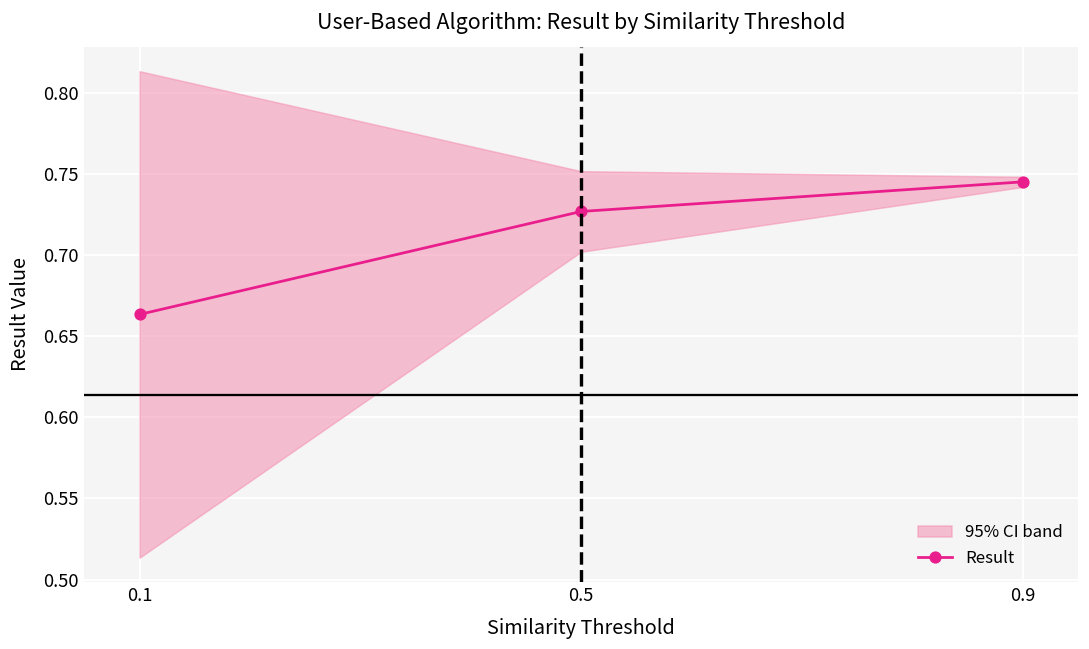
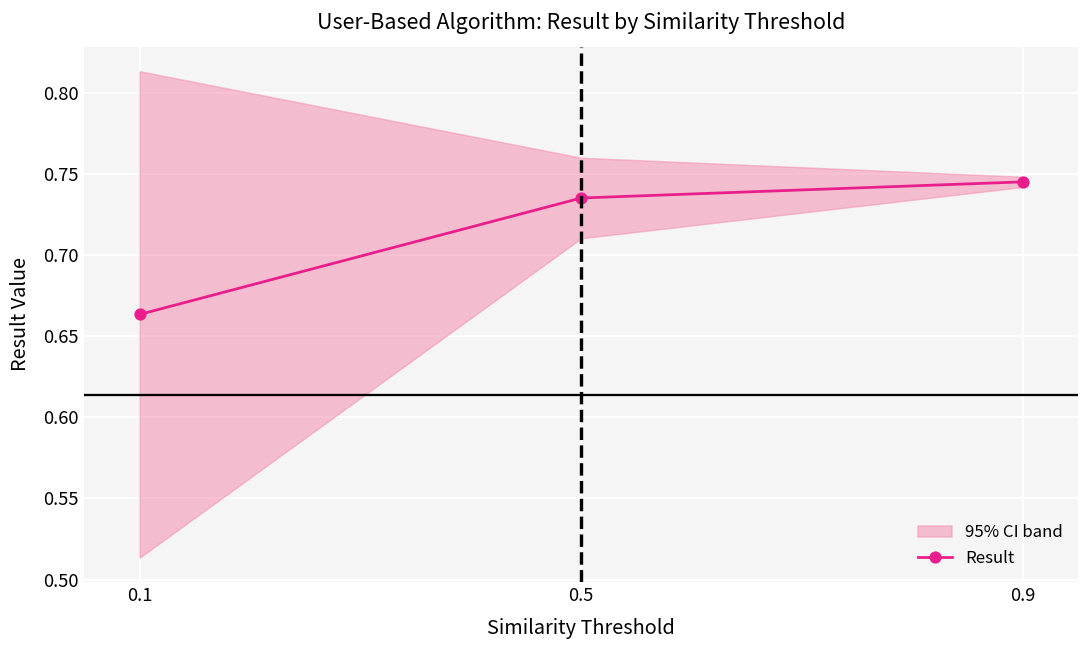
Result, 0.5: 0.727 -> 0.735
